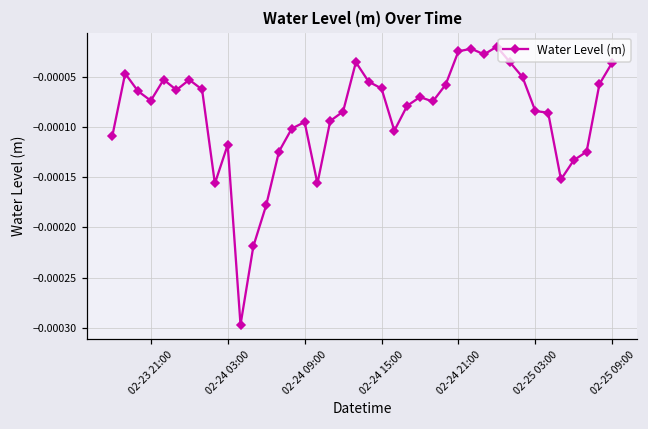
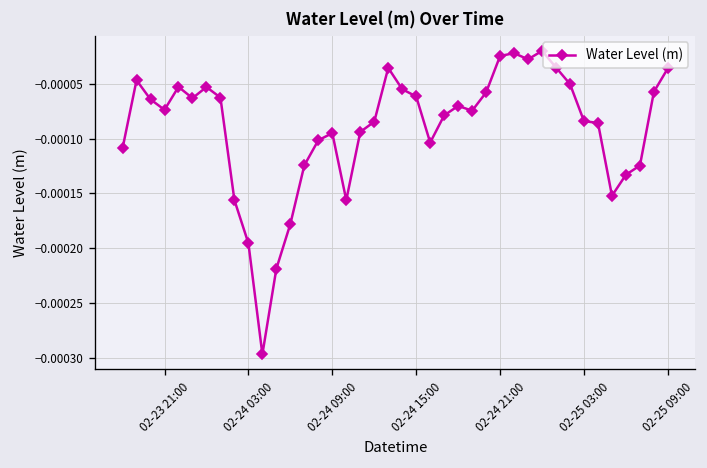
02-24 03:00: -0.00012 -> -0.00020
